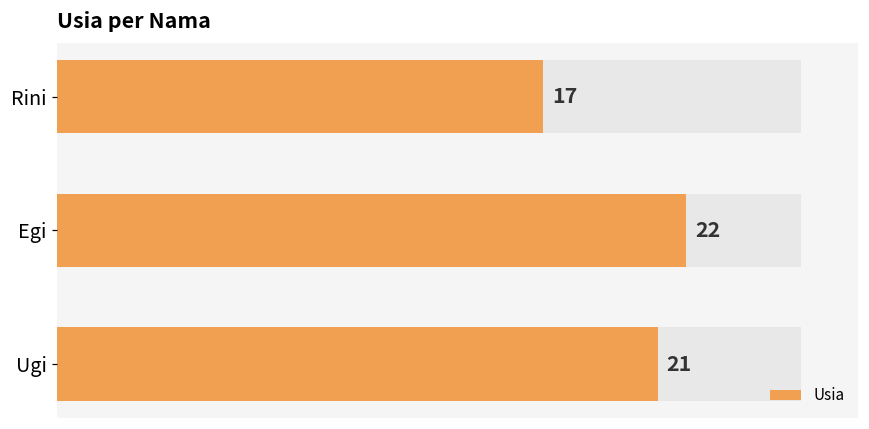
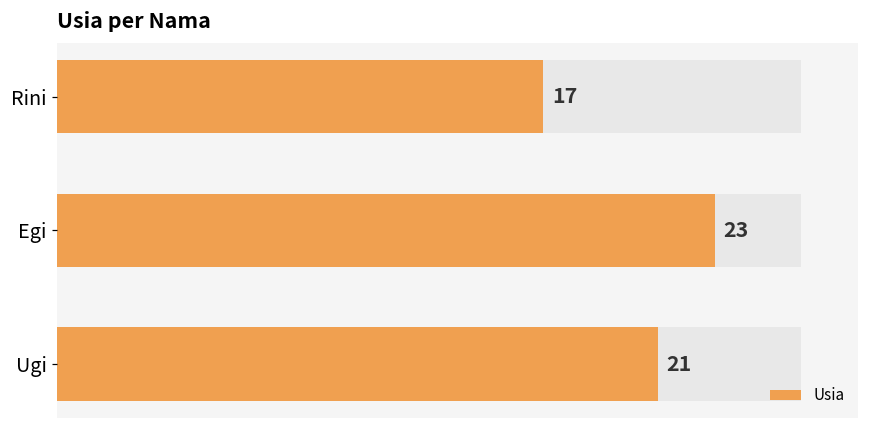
Usia, Egi: 22 -> 23
